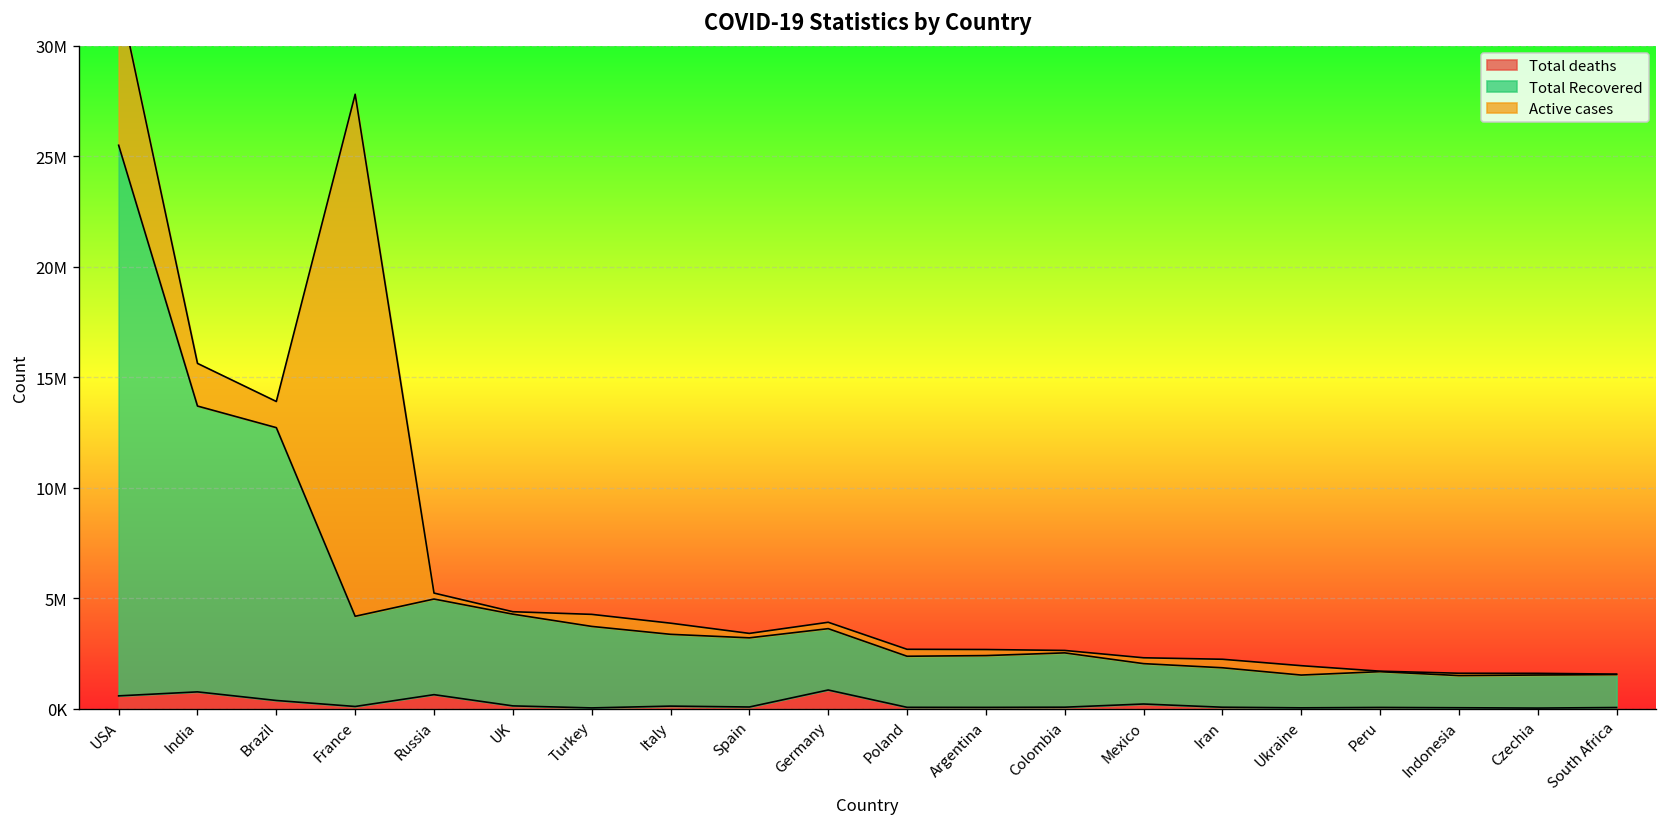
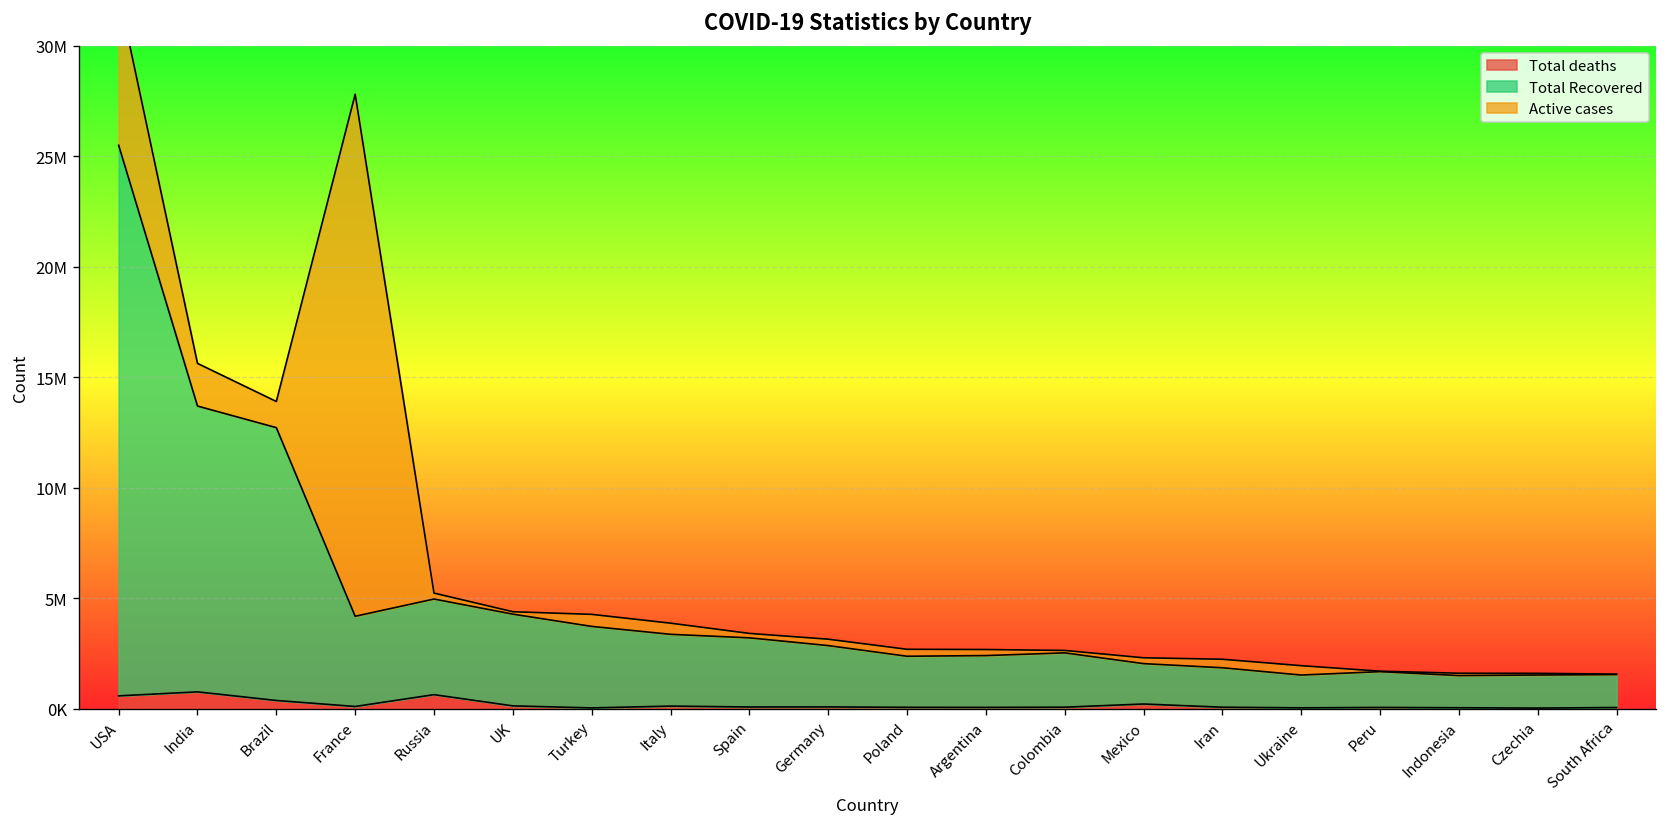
Total deaths, Germany: 800000 -> 100000
